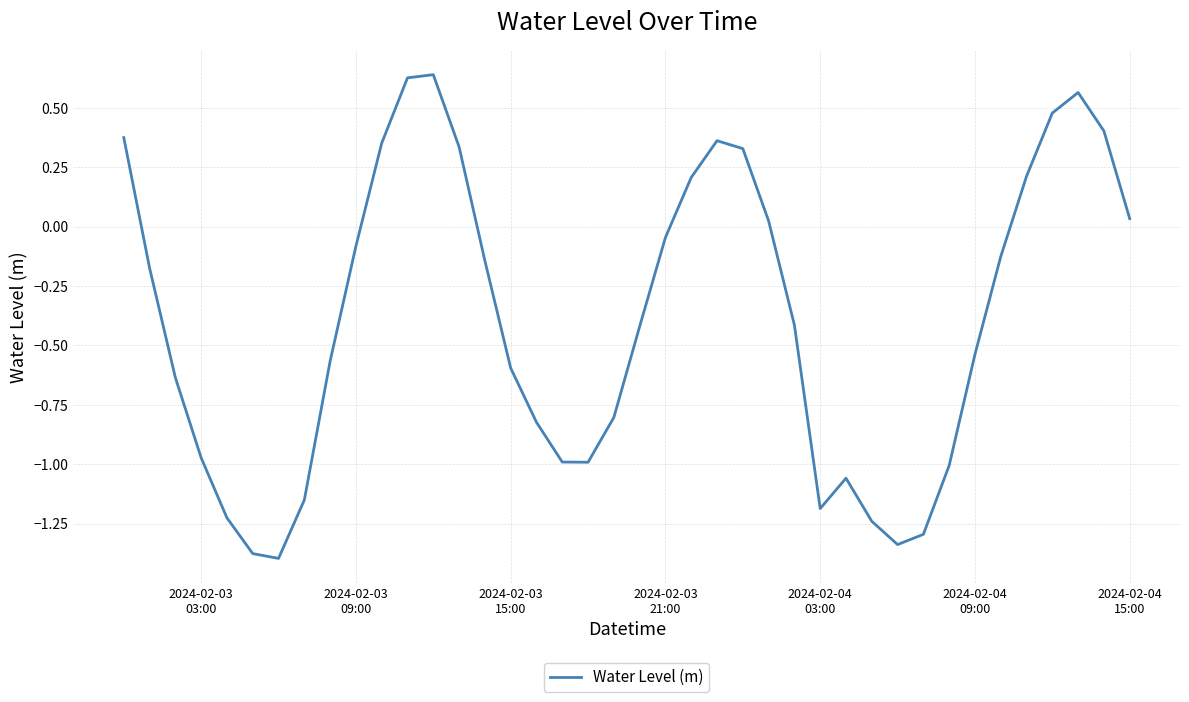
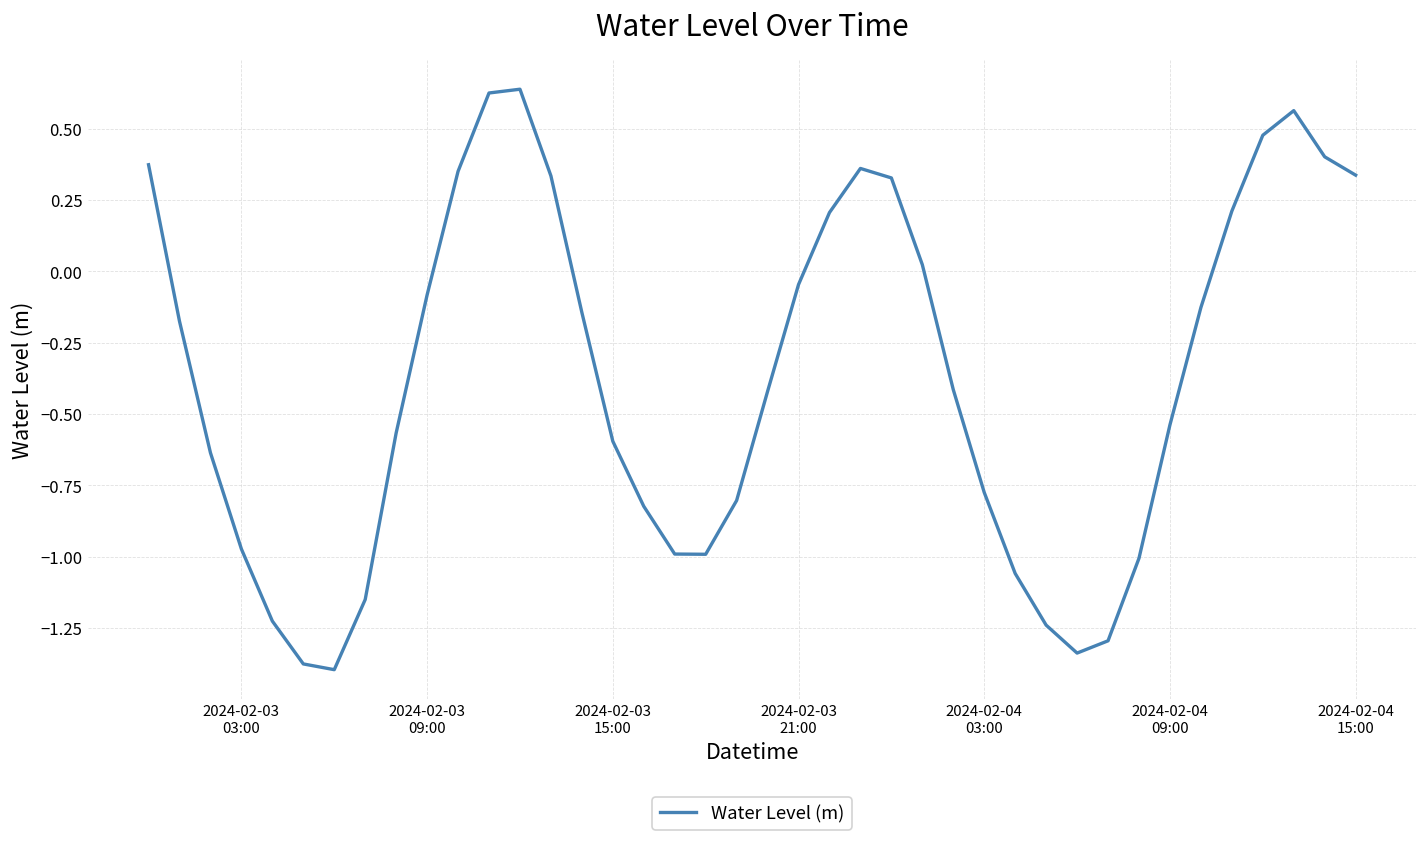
2024-02-04 03:00: -1.19 -> -0.78
2024-02-04 15:00: 0.03 -> 0.34
